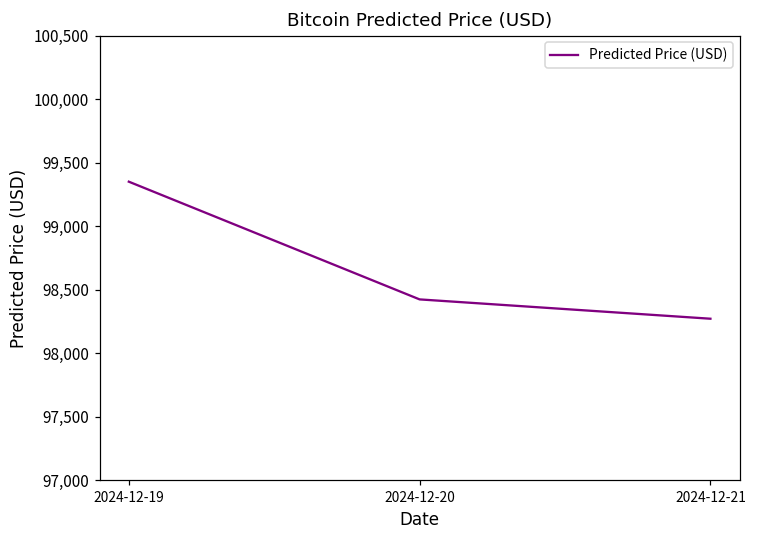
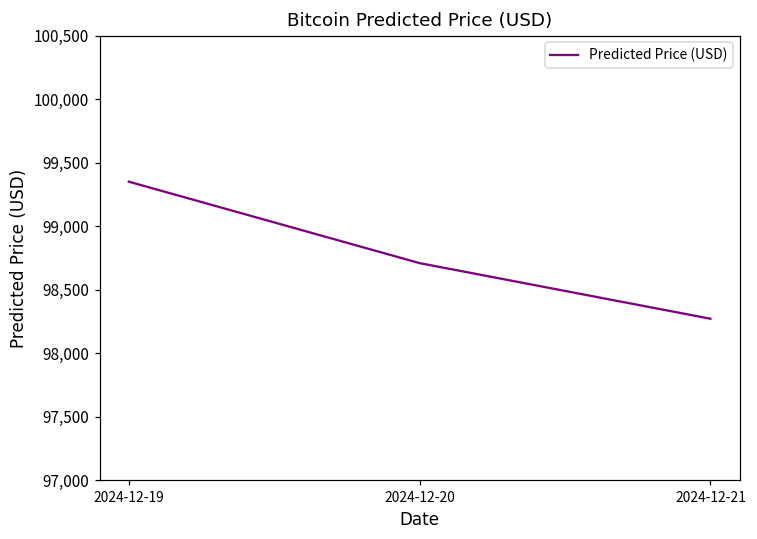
2024-12-20: 98,420 -> 98,710
